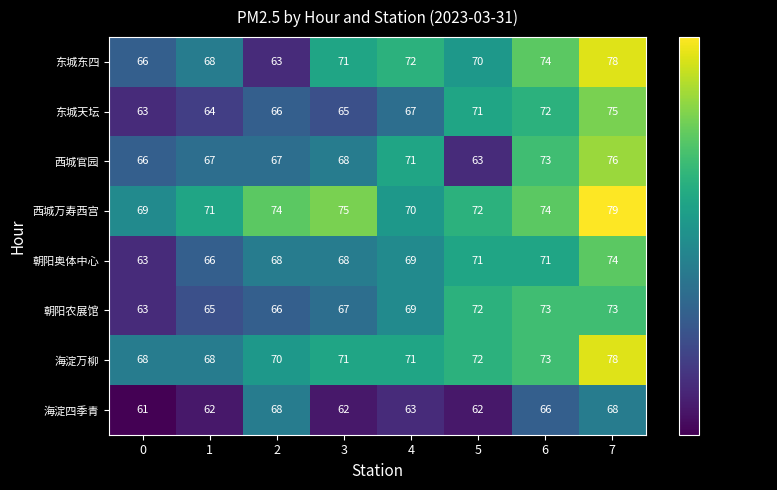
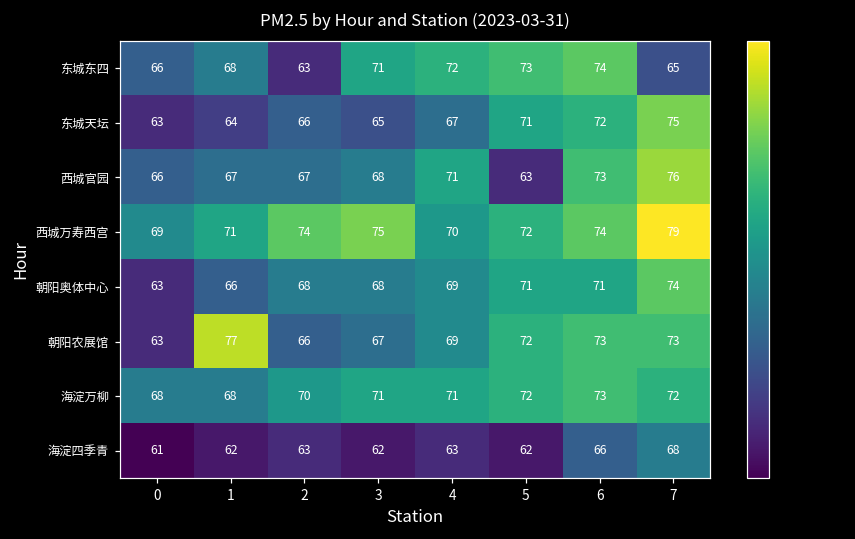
东城东四, 5: 70 -> 73
东城东四, 7: 78 -> 65
朝阳农展馆, 1: 65 -> 77
海淀万柳, 7: 78 -> 72
海淀四季青, 2: 68 -> 63
